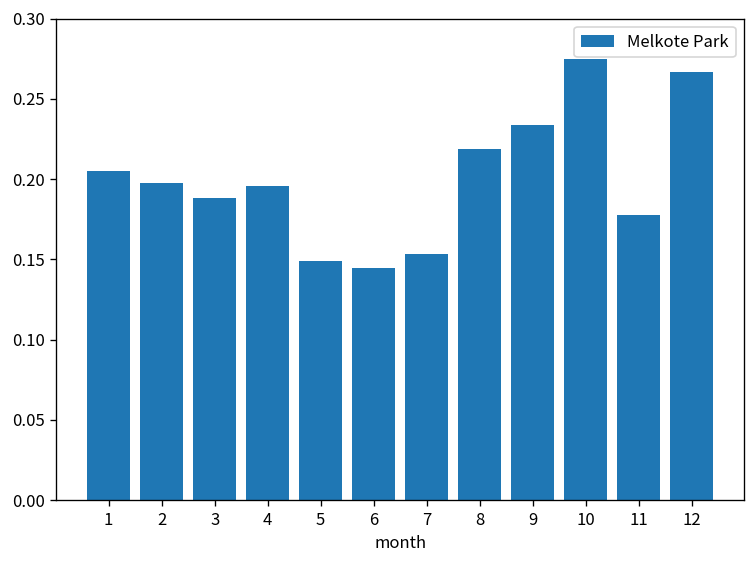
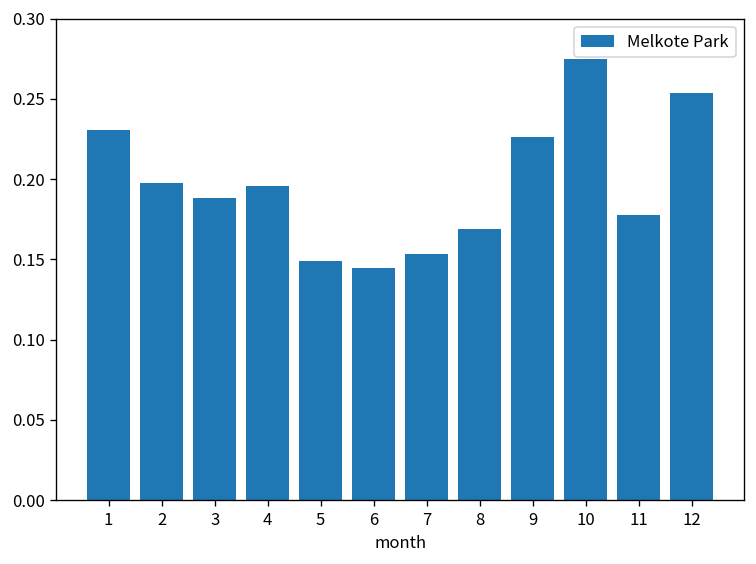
1: 0.205 -> 0.231
8: 0.219 -> 0.169
9: 0.233 -> 0.226
12: 0.267 -> 0.254
